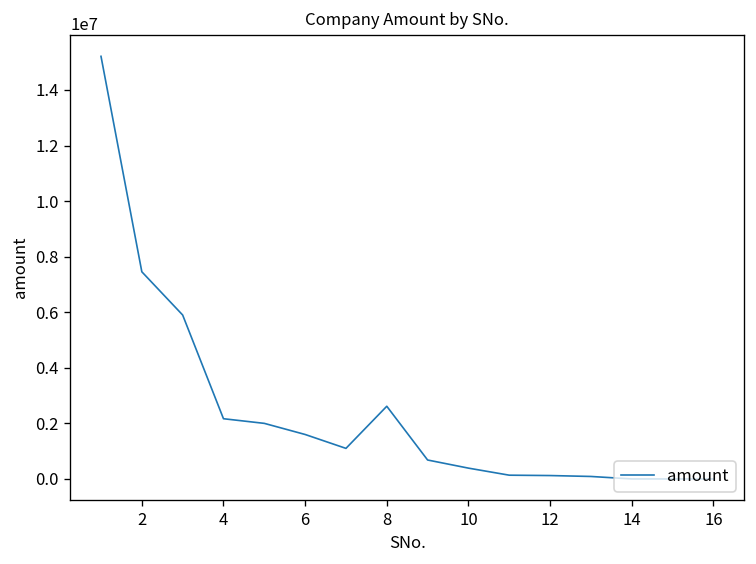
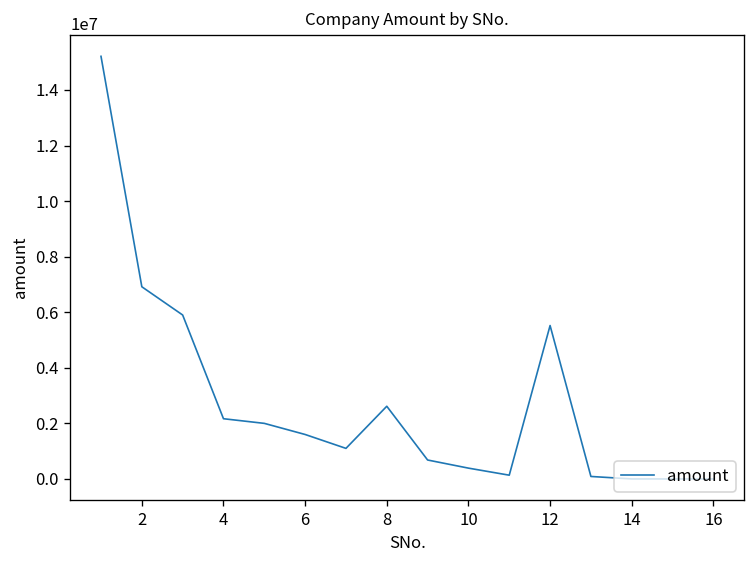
2: 7500000 -> 6900000
12: 100000 -> 5500000
